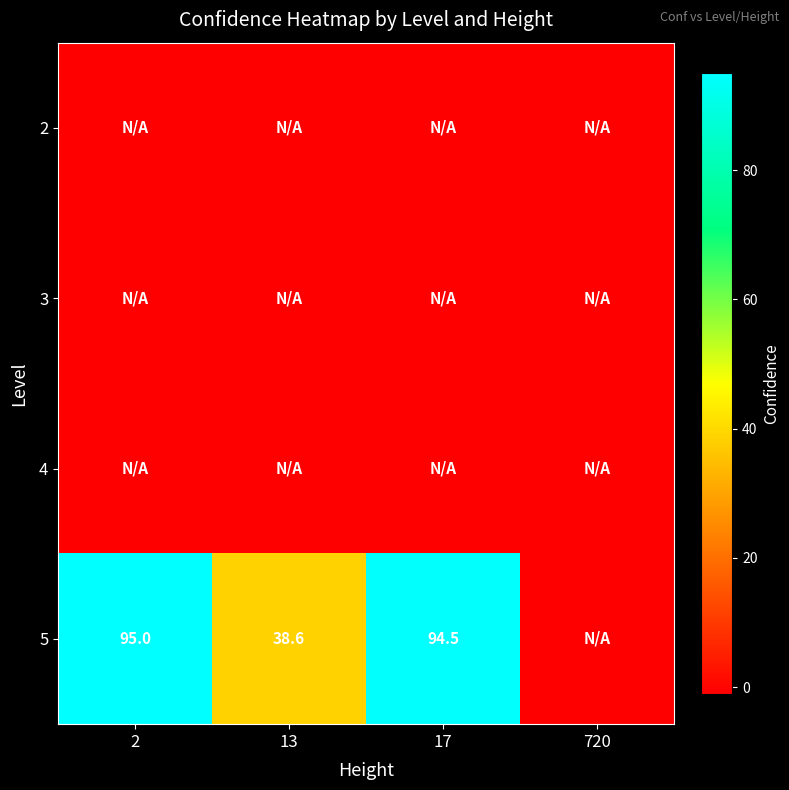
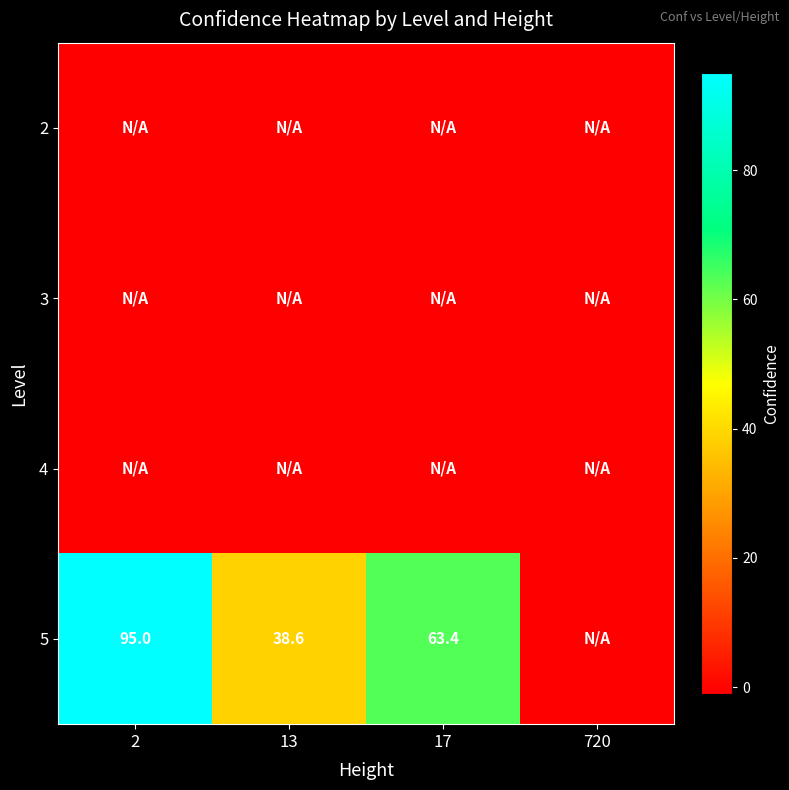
5, 17: 94.5 -> 63.4
